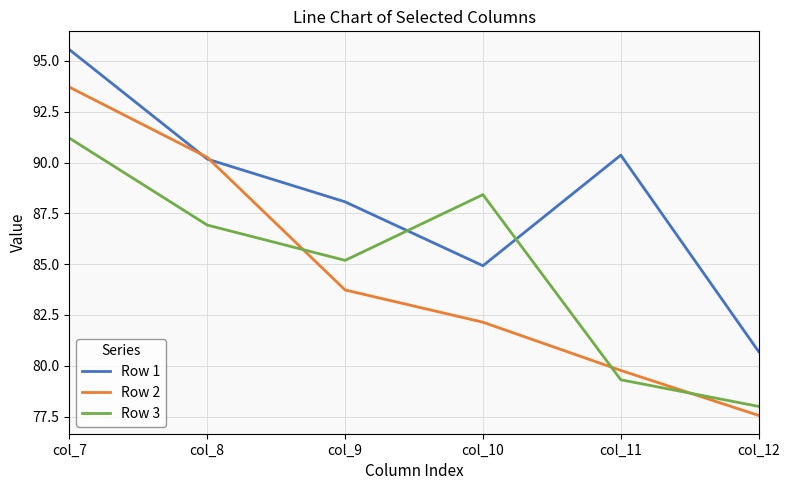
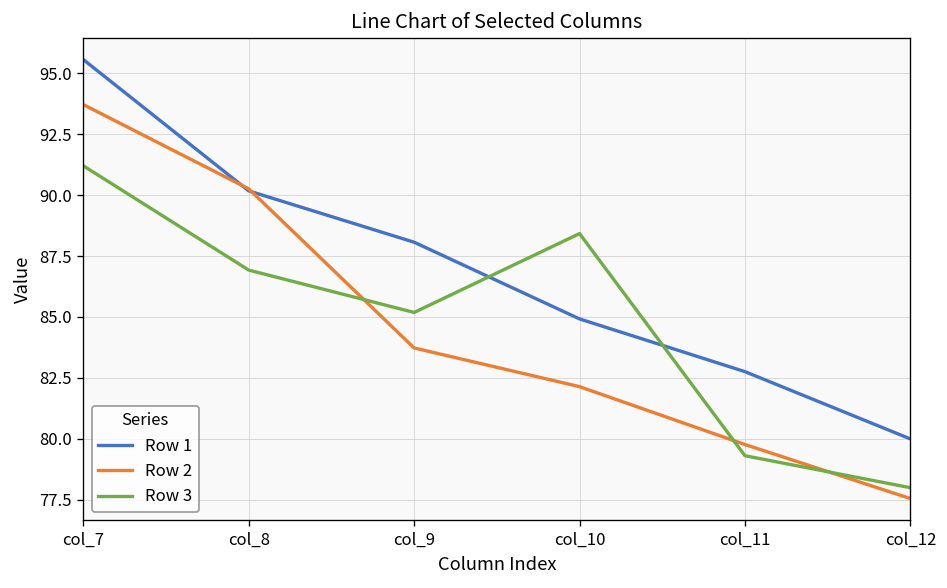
Row 1, col_11: 90.4 -> 82.8
Row 1, col_12: 80.7 -> 80.0
